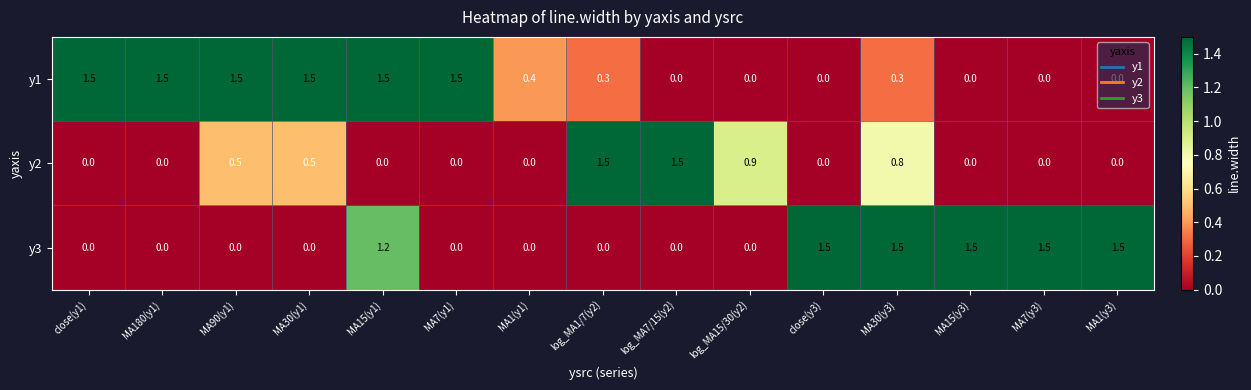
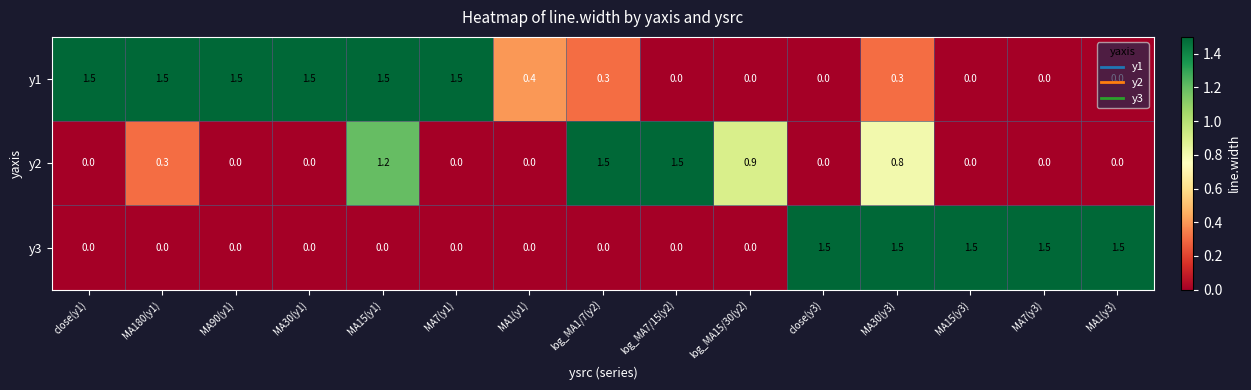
y2, MA180(y1): 0.0 -> 0.3
y2, MA90(y1): 0.5 -> 0.0
y2, MA30(y1): 0.5 -> 0.0
y2, MA15(y1): 0.0 -> 1.2
y3, MA15(y1): 1.2 -> 0.0
